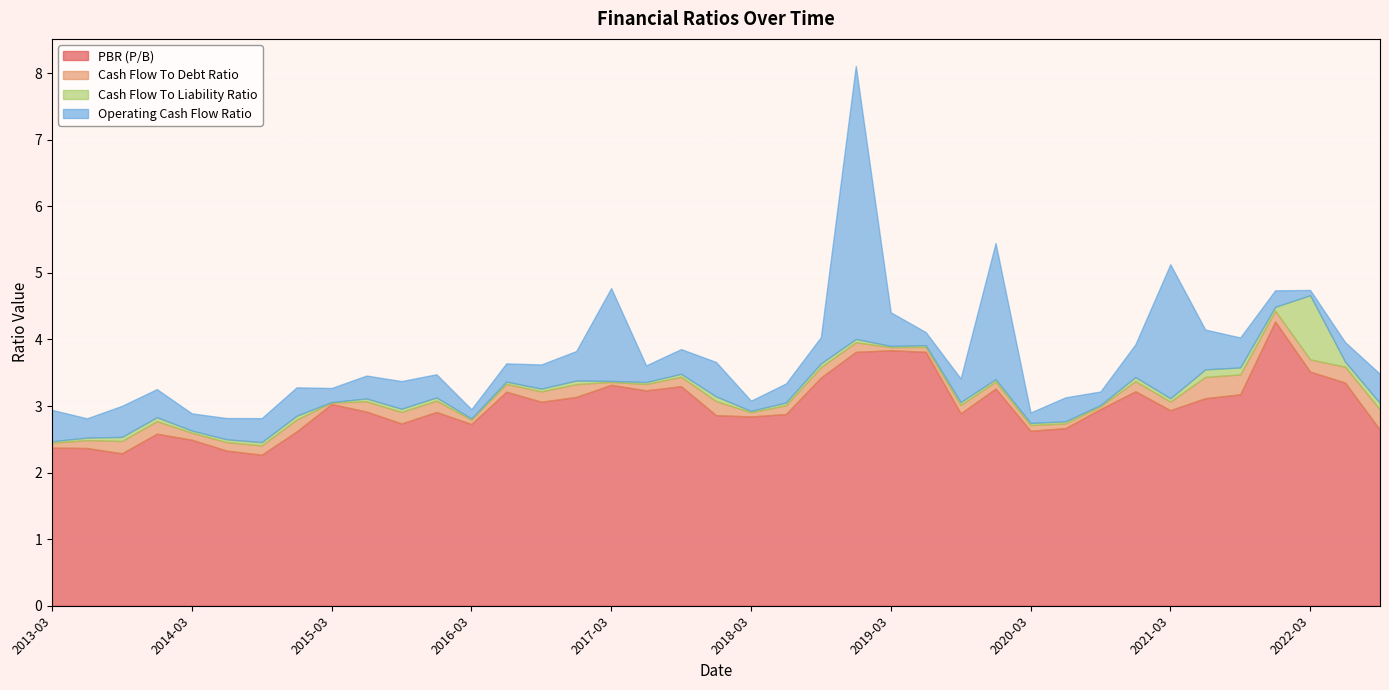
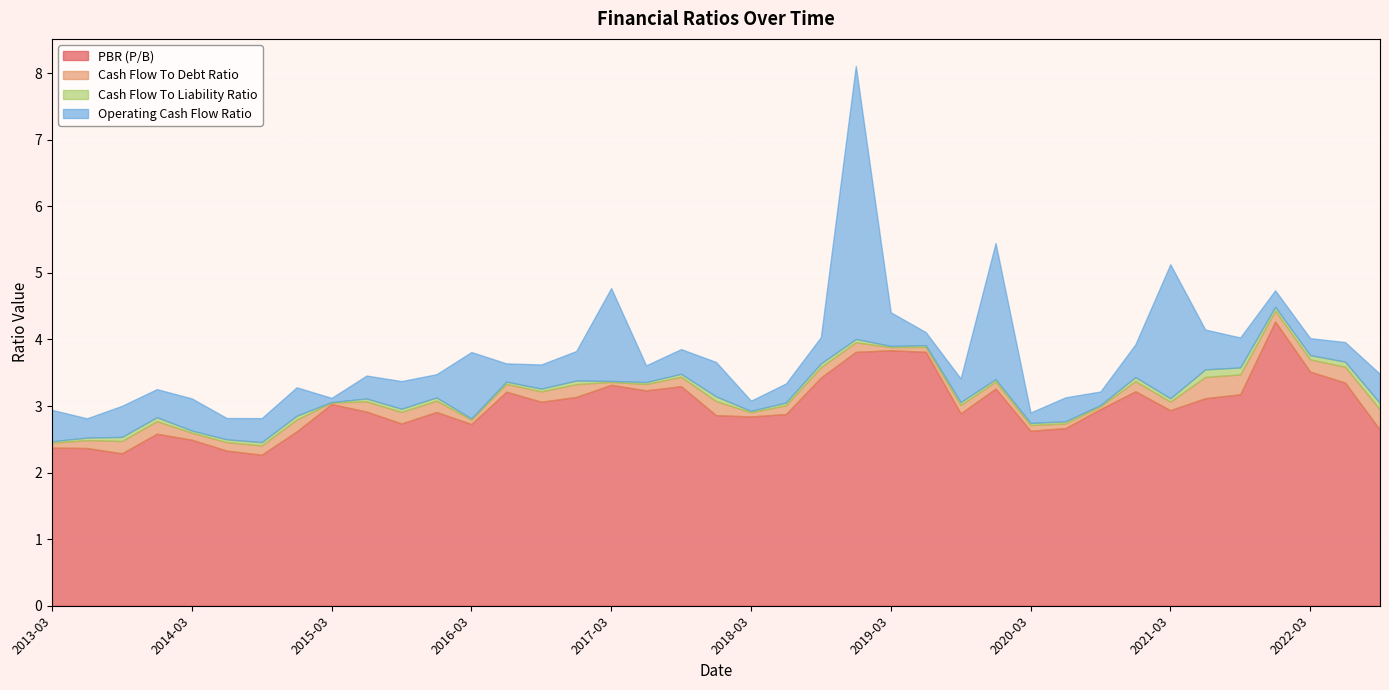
Operating Cash Flow Ratio, 2014-03: 0.3 -> 0.5
Operating Cash Flow Ratio, 2015-03: 0.2 -> 0.1
Operating Cash Flow Ratio, 2016-03: 0.1 -> 1.0
Cash Flow To Liability Ratio, 2022-03: 1.0 -> 0.1
Operating Cash Flow Ratio, 2022-03: 0.1 -> 0.3
